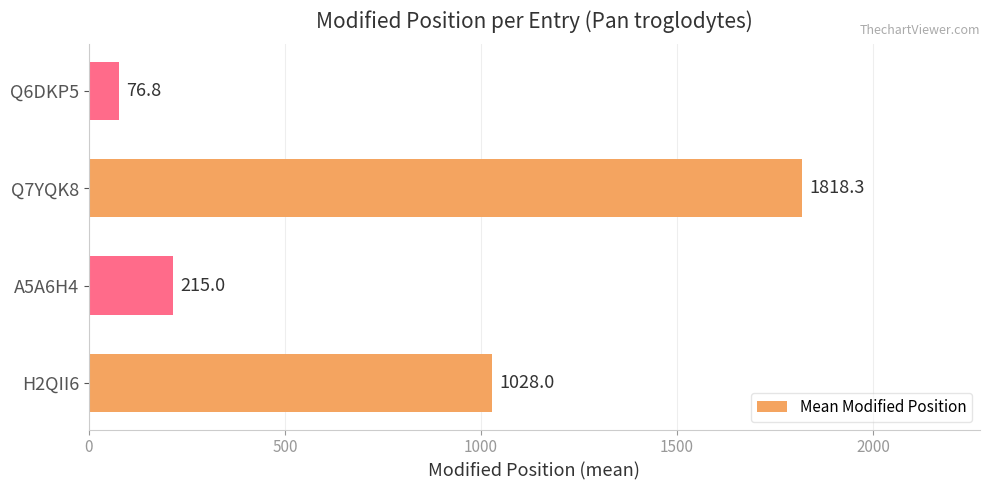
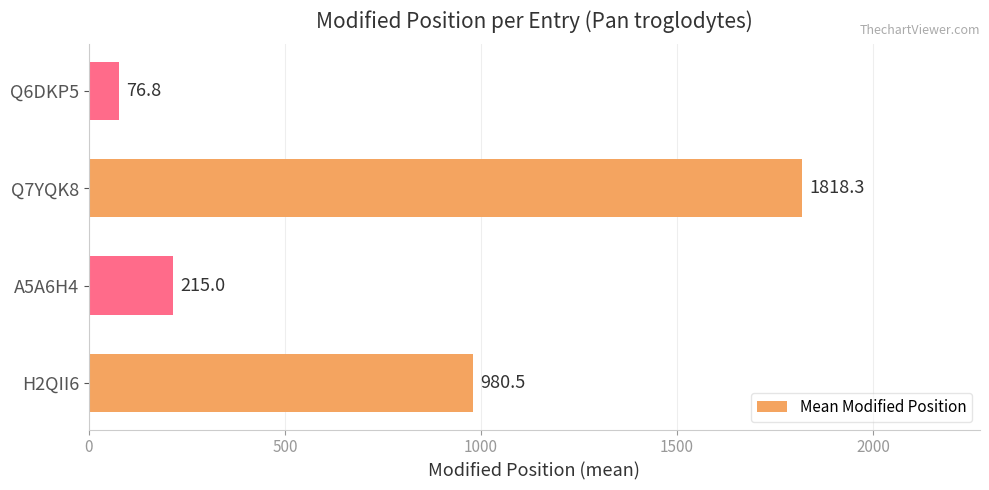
H2QII6: 1028.0 -> 980.5
